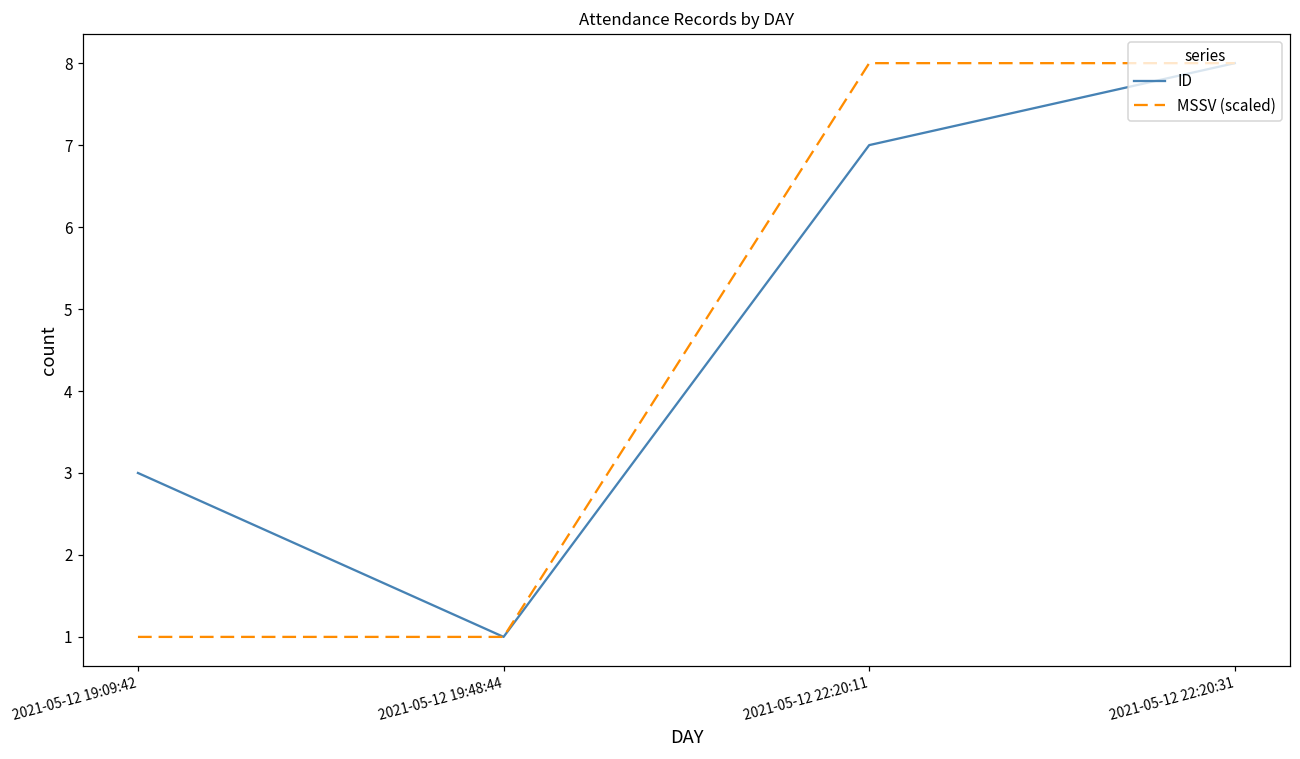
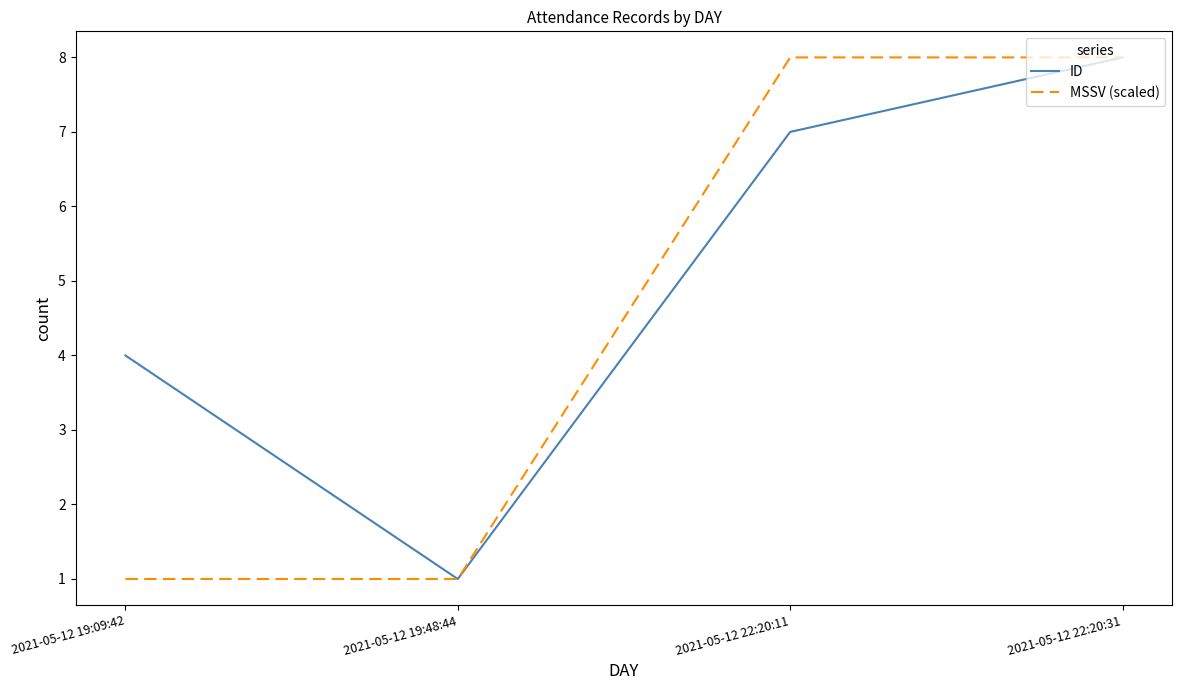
ID, 2021-05-12 19:09:42: 3 -> 4
